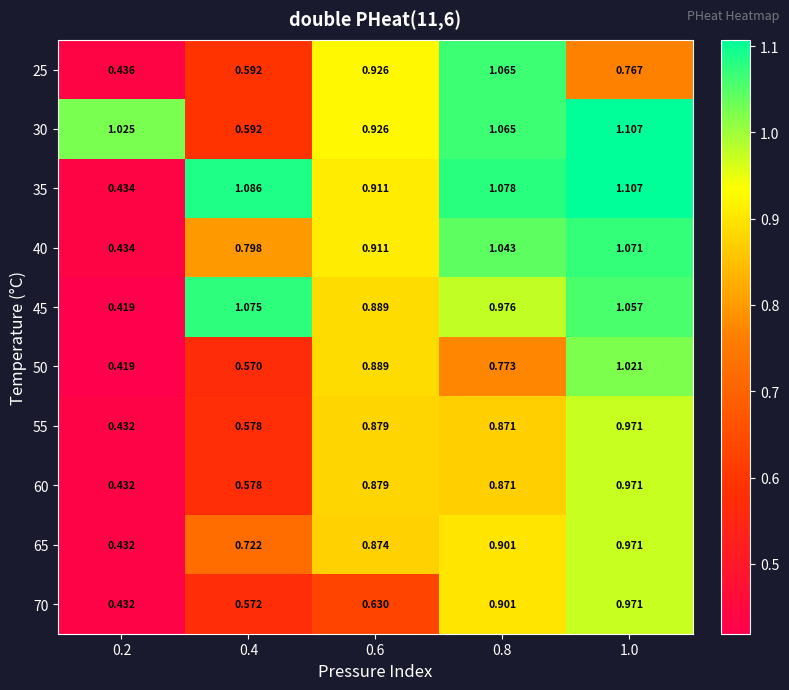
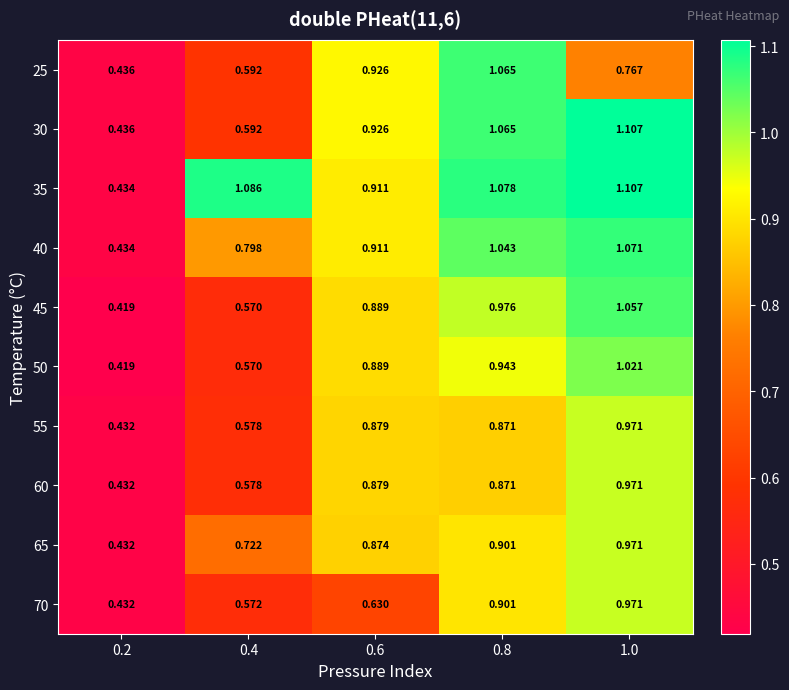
30, 0.2: 1.025 -> 0.436
45, 0.4: 1.075 -> 0.570
50, 0.8: 0.773 -> 0.943
